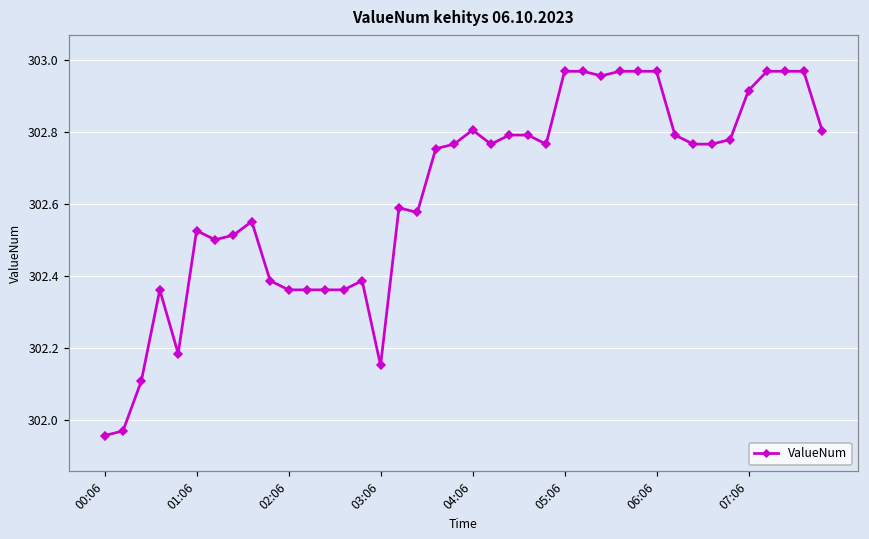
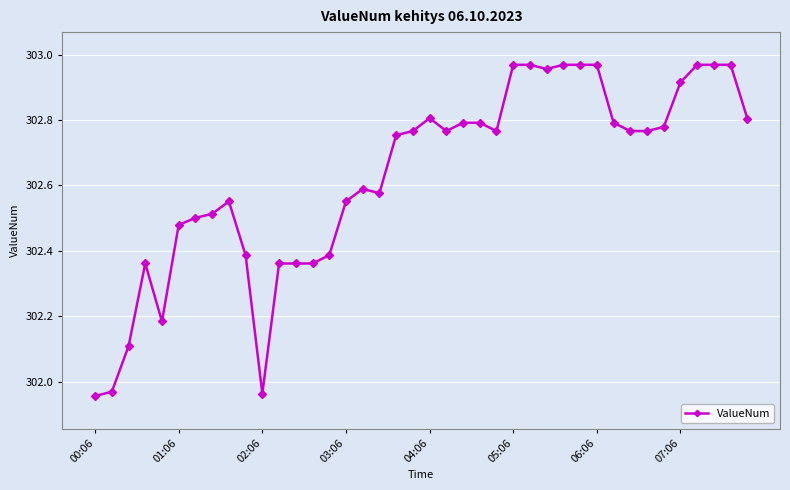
01:06: 302.53 -> 302.48
02:06: 302.36 -> 301.96
03:06: 302.15 -> 302.55
